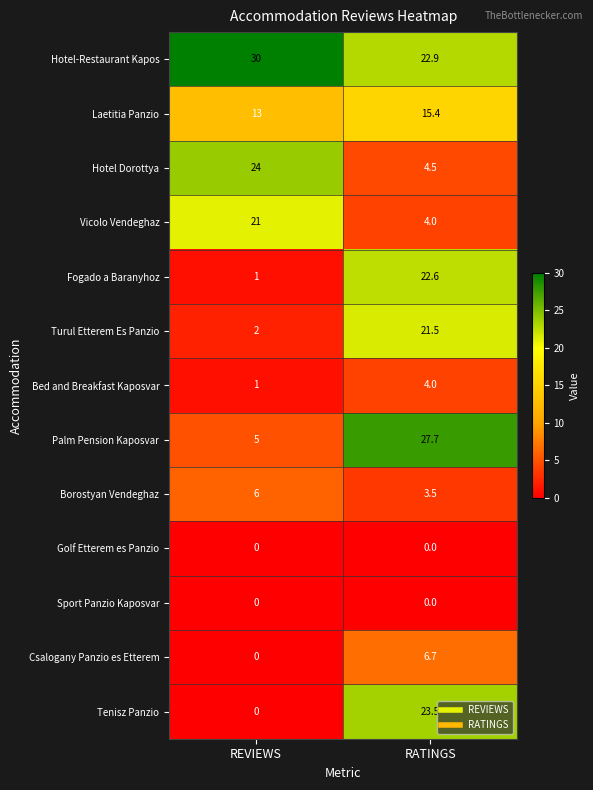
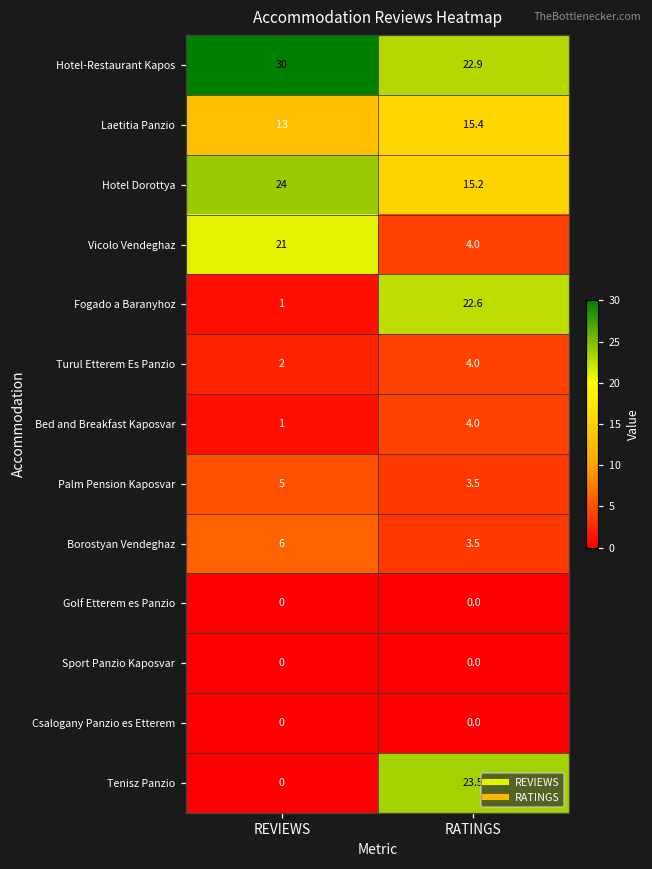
Hotel Dorottya, RATINGS: 4.5 -> 15.2
Turul Etterem Es Panzio, RATINGS: 21.5 -> 4.0
Palm Pension Kaposvar, RATINGS: 27.7 -> 3.5
Csalogany Panzio es Etterem, RATINGS: 6.7 -> 0.0
